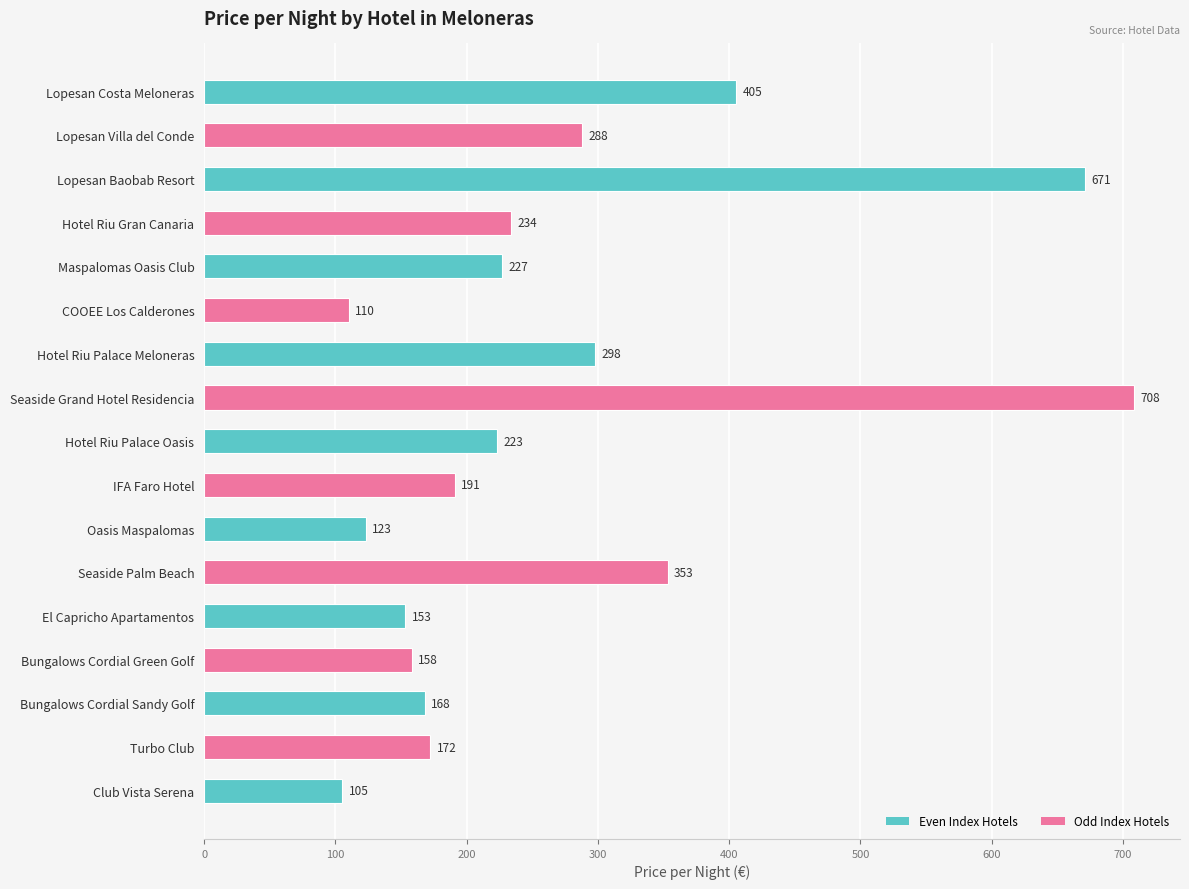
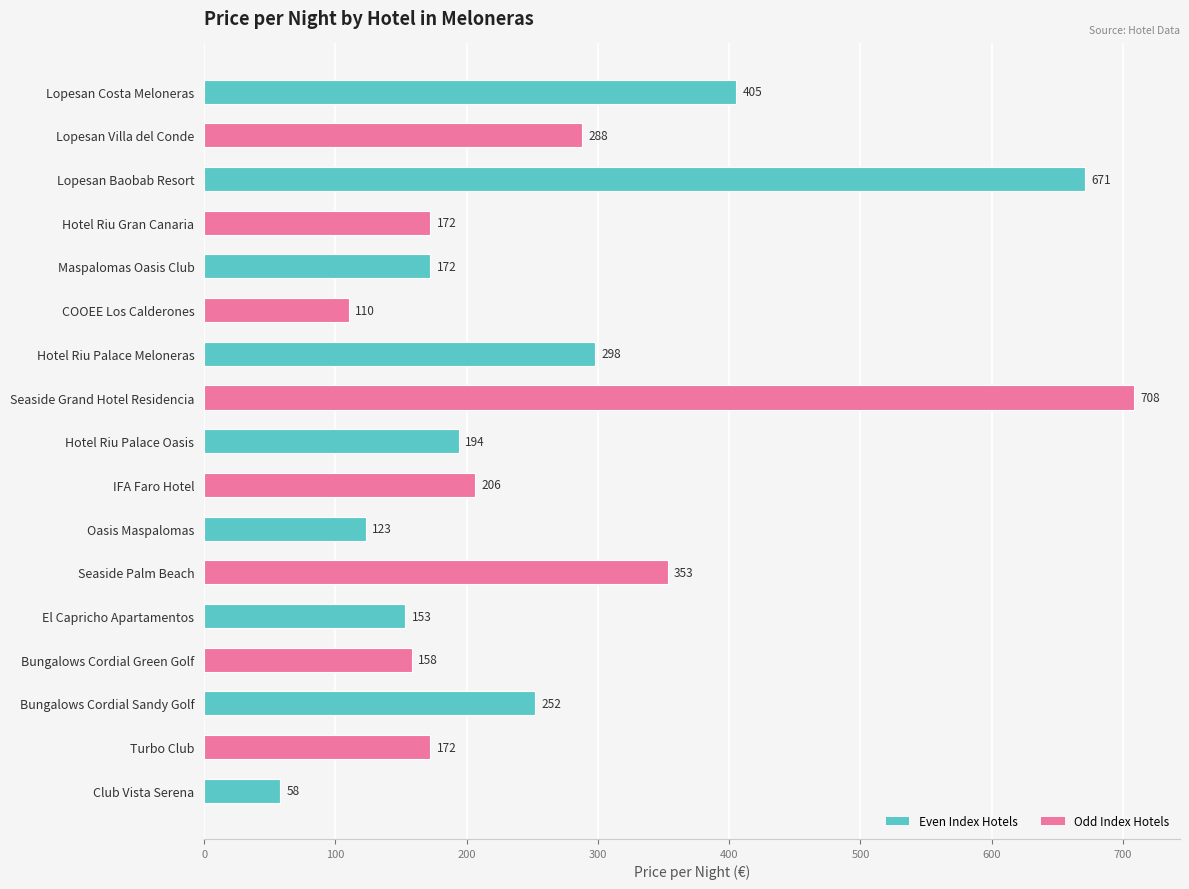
Hotel Riu Gran Canaria: 234 -> 172
Maspalomas Oasis Club: 227 -> 172
Hotel Riu Palace Oasis: 223 -> 194
IFA Faro Hotel: 191 -> 206
Bungalows Cordial Sandy Golf: 168 -> 252
Club Vista Serena: 105 -> 58
